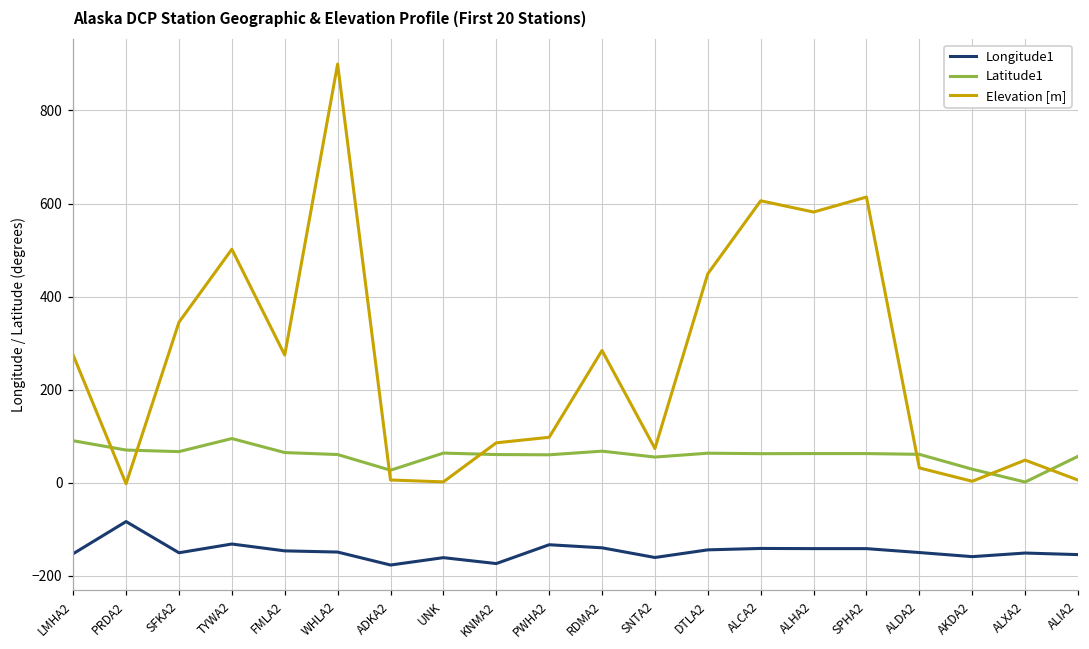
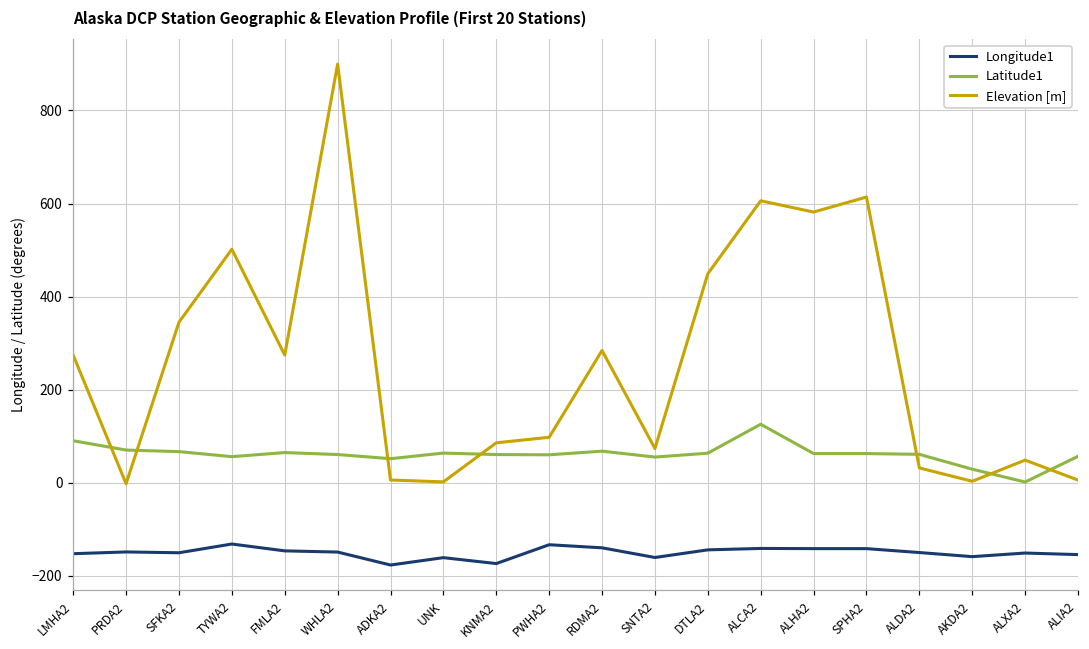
Longitude1, PRDA2: -80 -> -150
Latitude1, TYWA2: 100 -> 60
Latitude1, ADKA2: 30 -> 50
Latitude1, ALCA2: 60 -> 130
